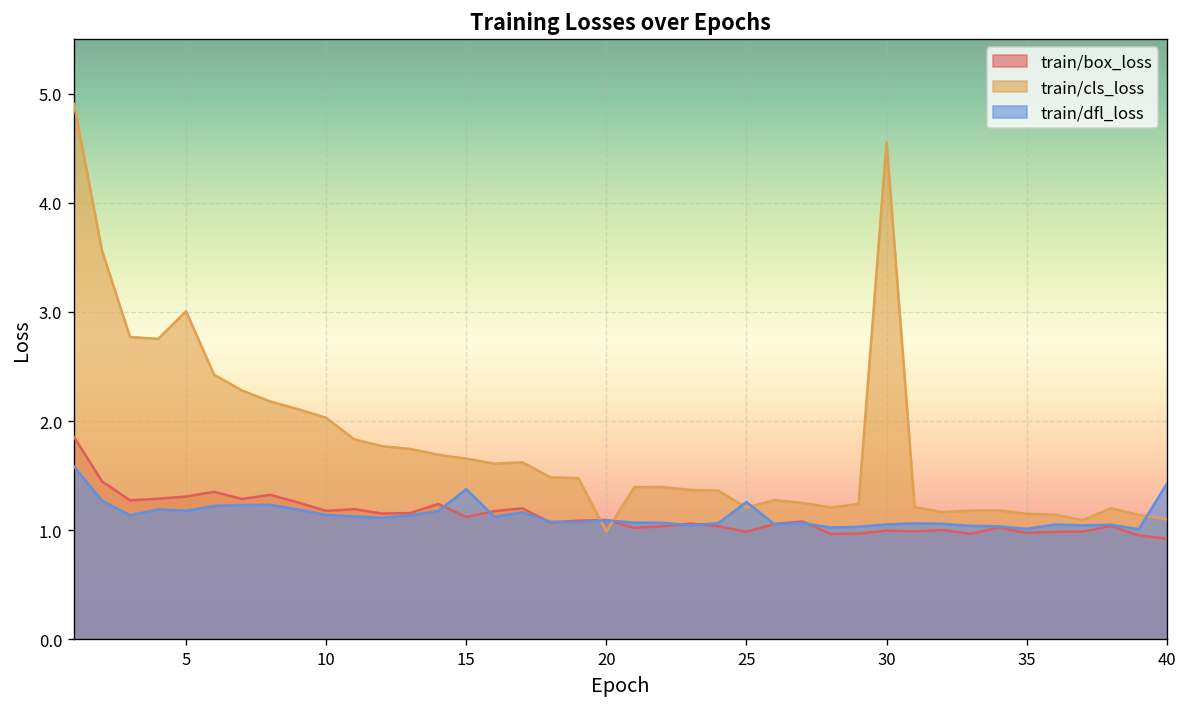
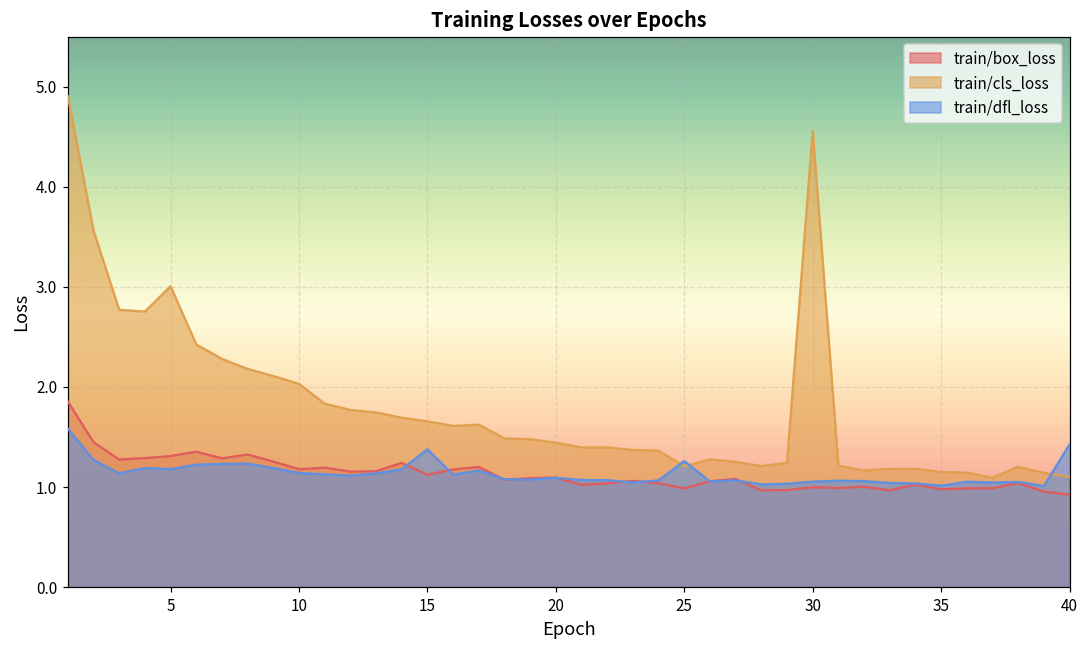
train/cls_loss, 20: 1.0 -> 1.4
